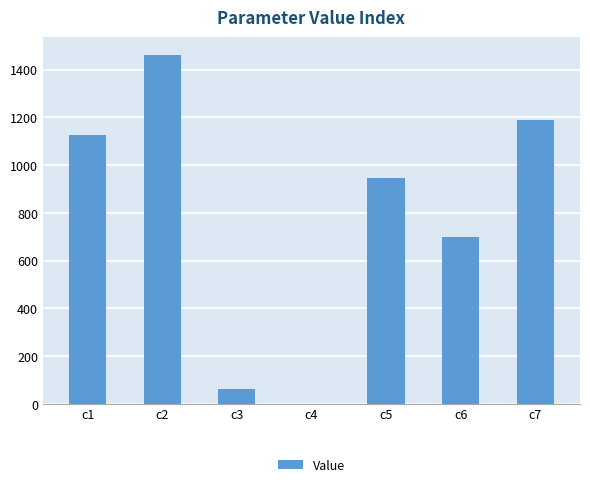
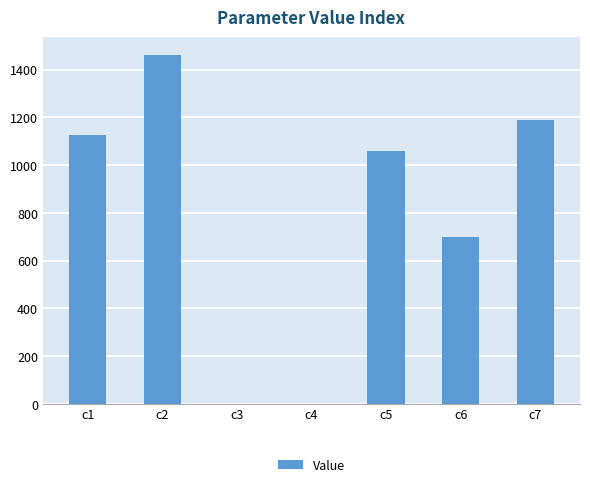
c3: 60 -> 0
c5: 950 -> 1060
